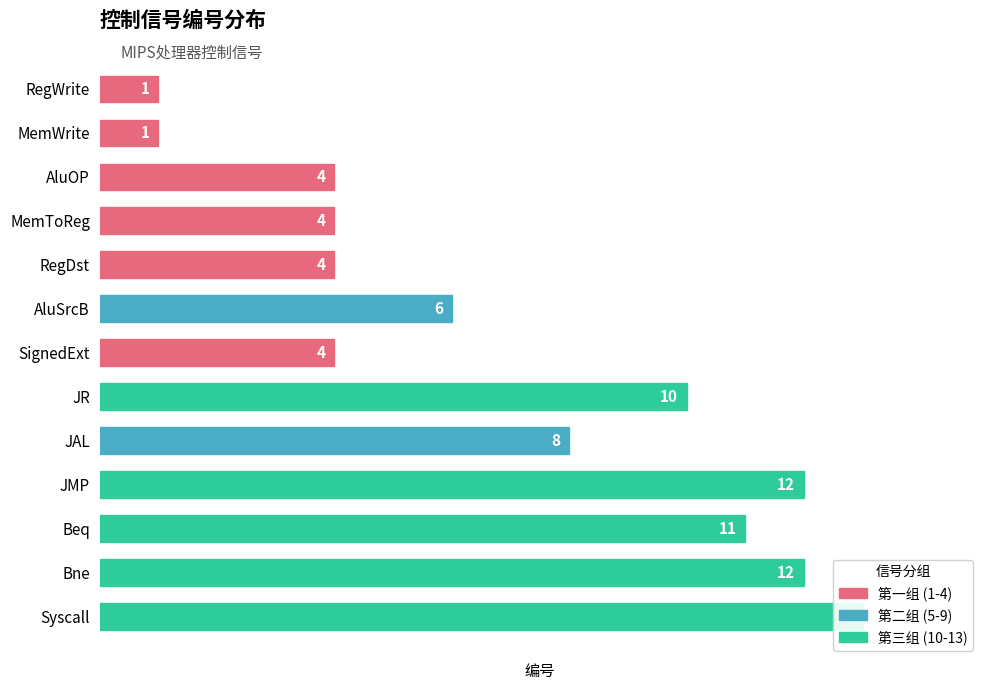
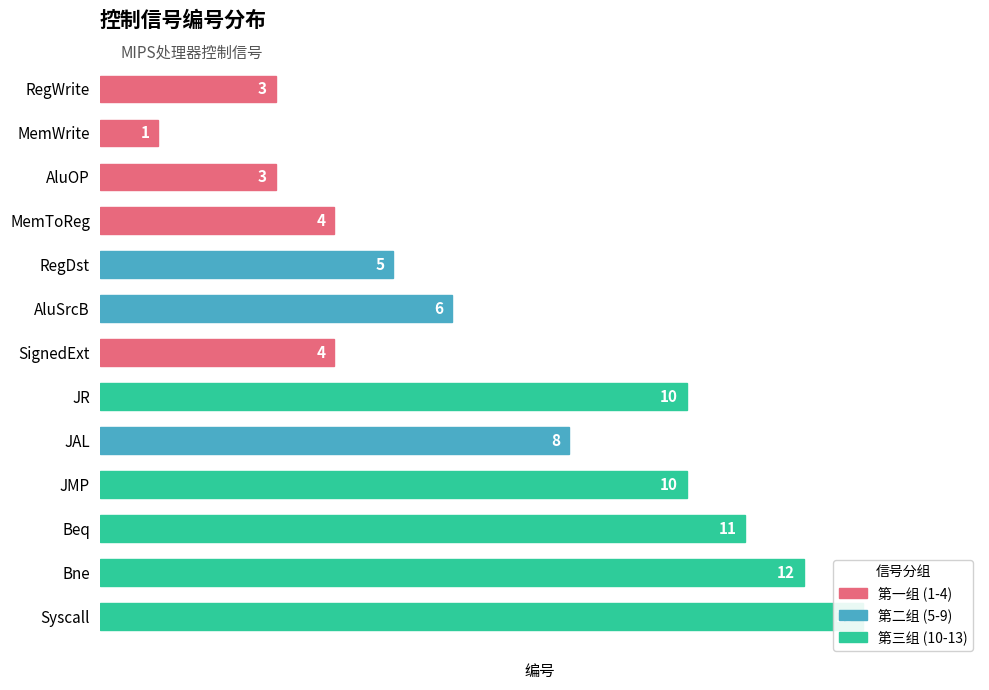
RegWrite: 1 -> 3
AluOP: 4 -> 3
RegDst: 4 -> 5
JMP: 12 -> 10
